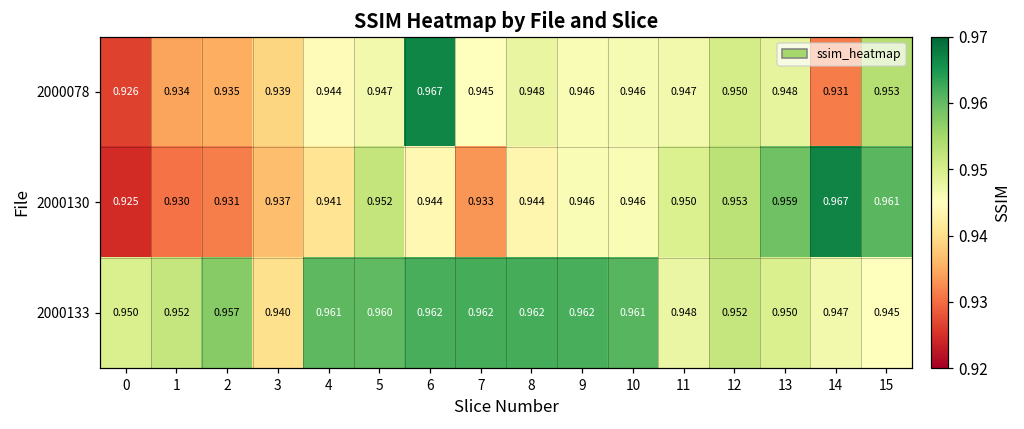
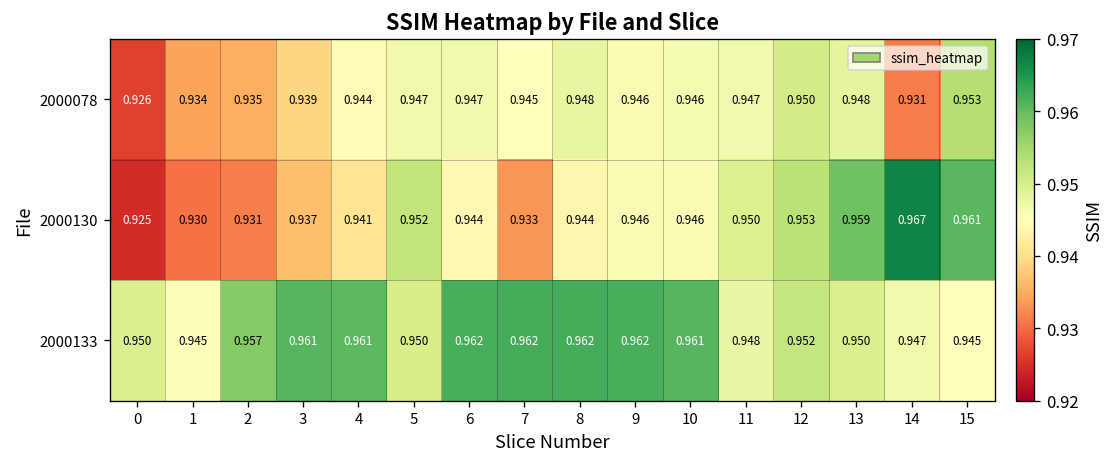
2000078, 6: 0.967 -> 0.947
2000133, 1: 0.952 -> 0.945
2000133, 3: 0.940 -> 0.961
2000133, 5: 0.960 -> 0.950
